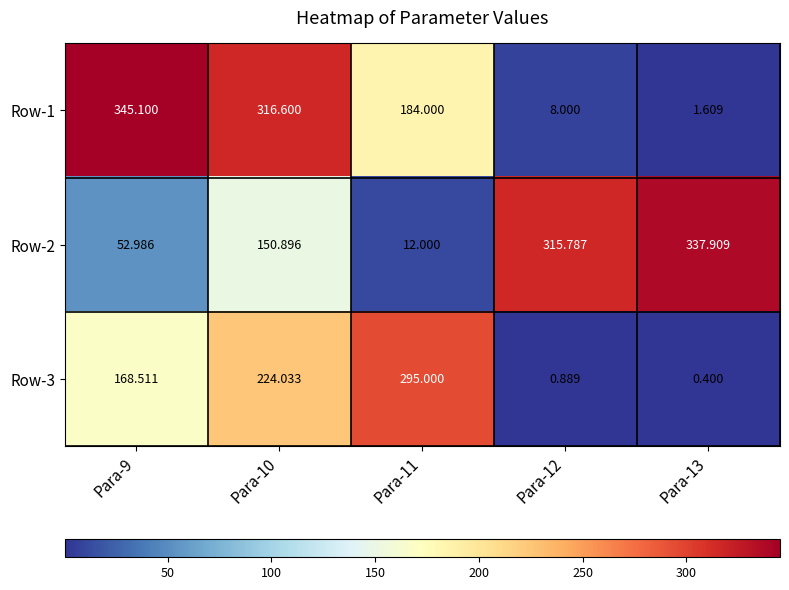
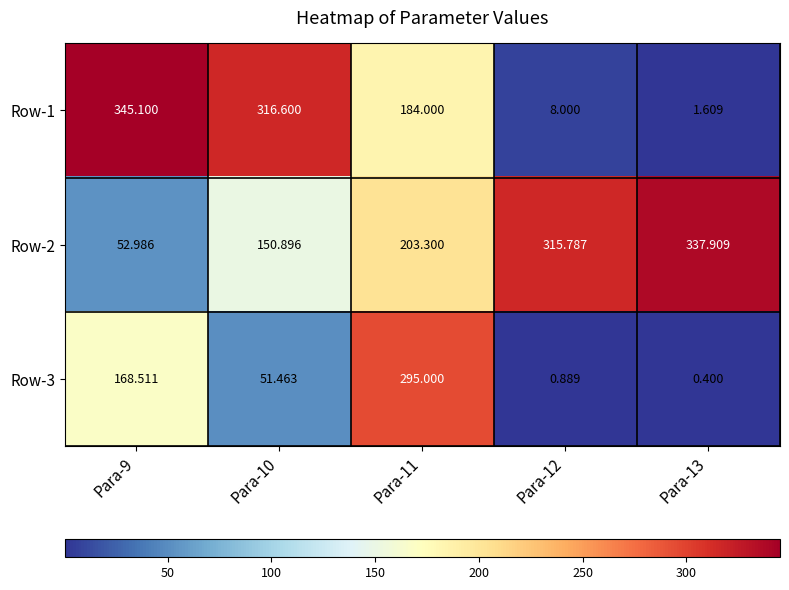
Row-2, Para-11: 12.000 -> 203.300
Row-3, Para-10: 224.033 -> 51.463
